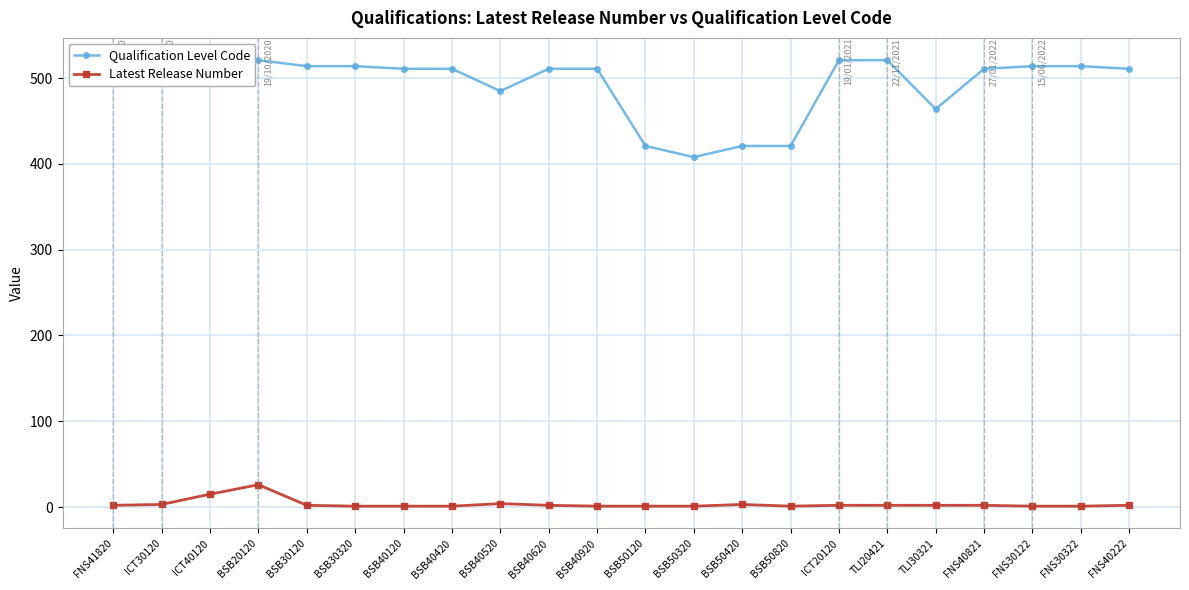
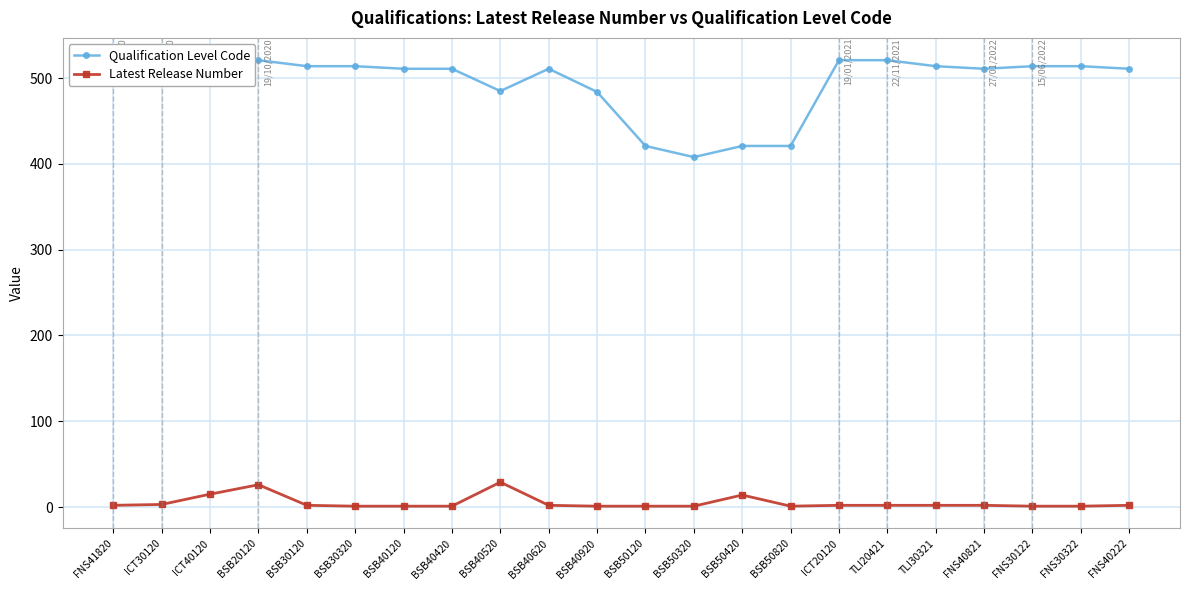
Latest Release Number, BSB40520: 0 -> 30
Qualification Level Code, BSB40920: 510 -> 480
Latest Release Number, BSB50420: 0 -> 10
Qualification Level Code, TLI30321: 460 -> 510
